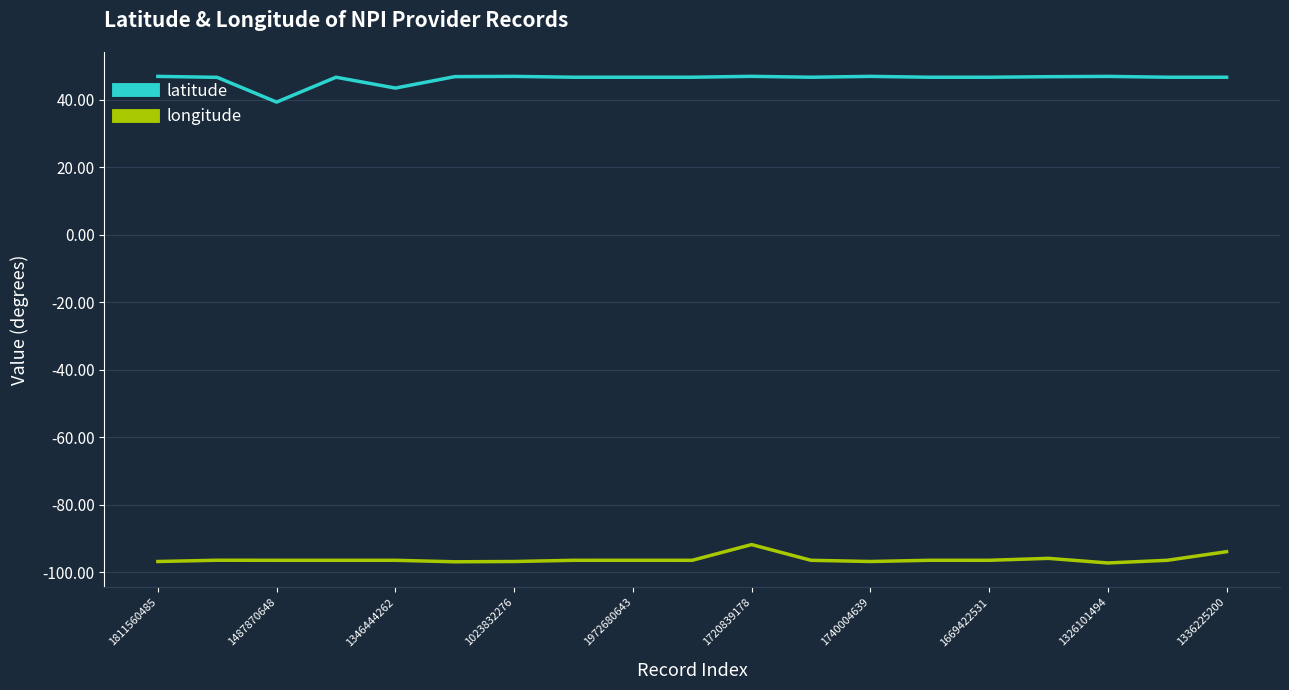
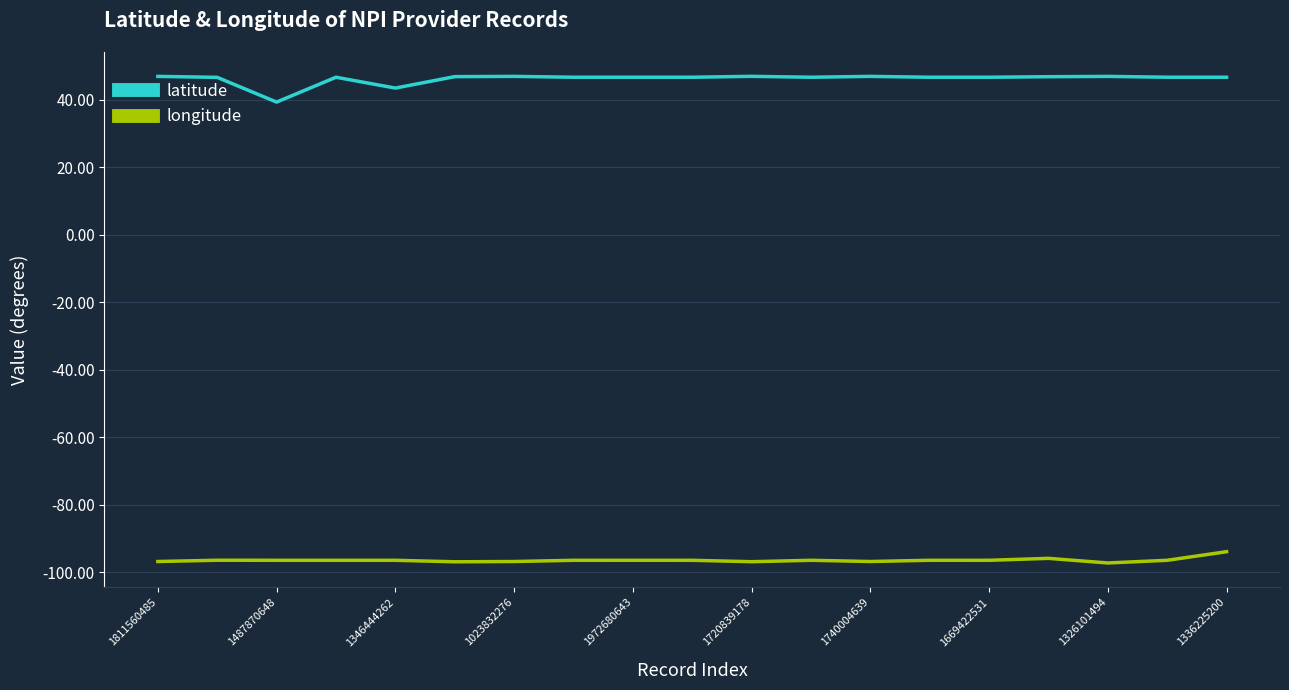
longitude, 1720839178: -92 -> -97
